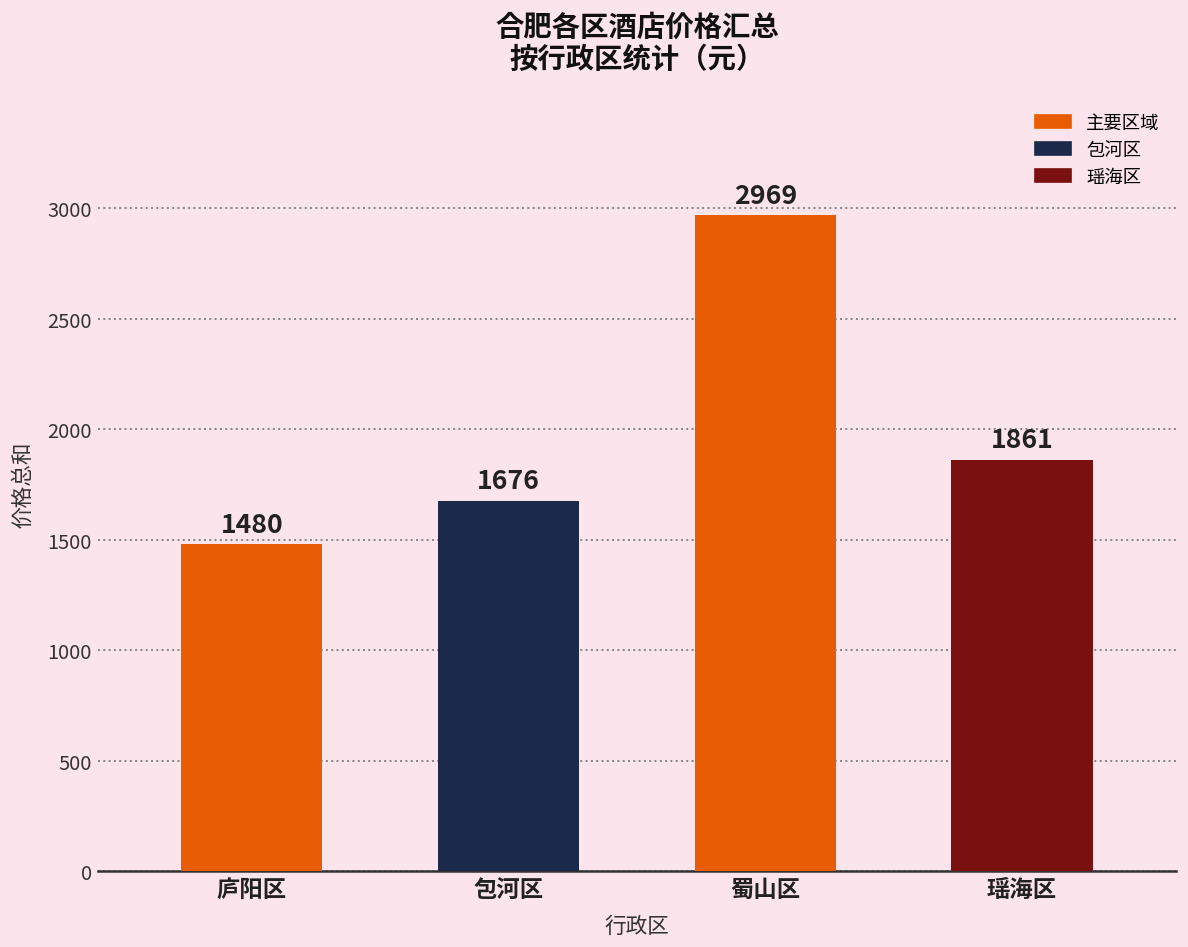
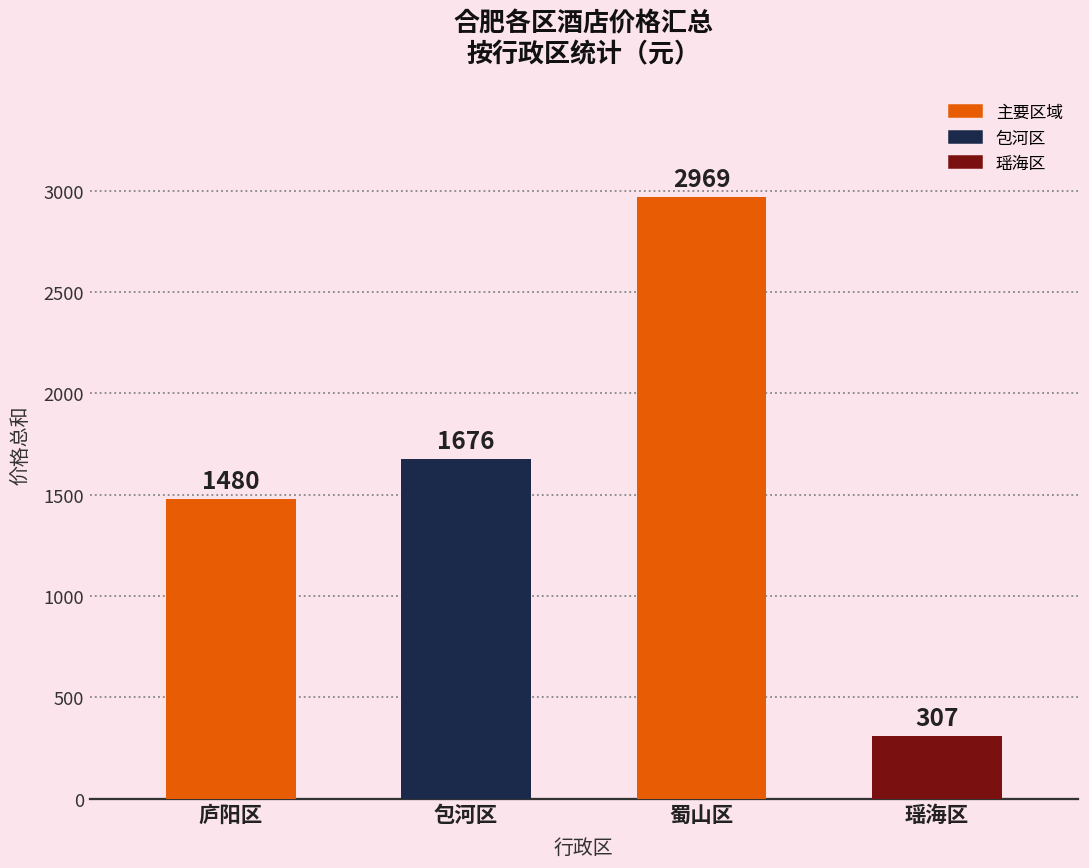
瑶海区: 1861 -> 307
